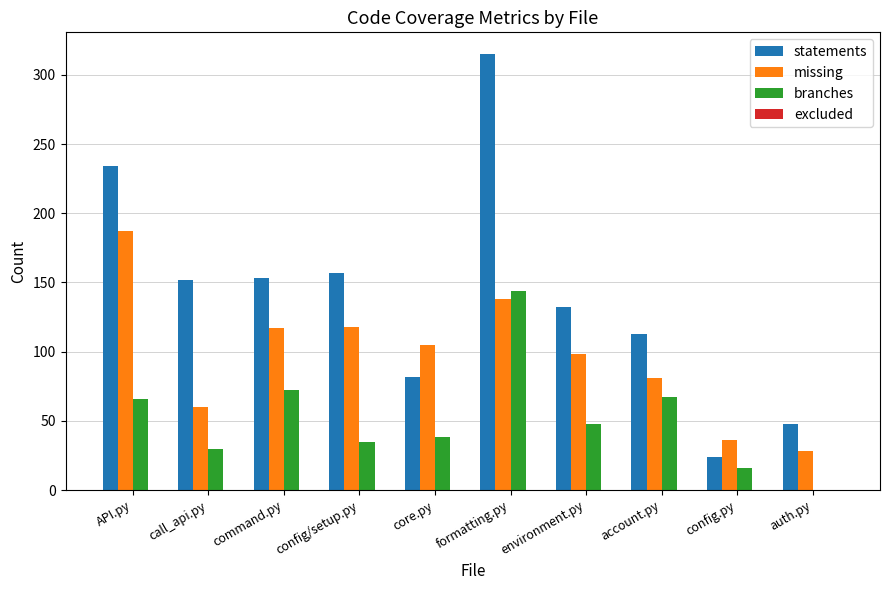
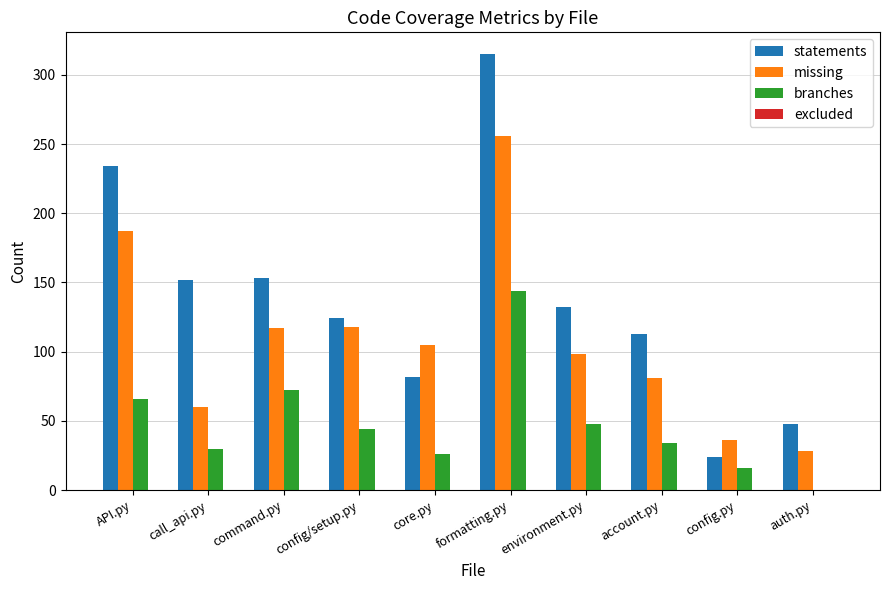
statements, config/setup.py: 157 -> 124
branches, config/setup.py: 35 -> 44
branches, core.py: 38 -> 26
missing, formatting.py: 138 -> 256
branches, account.py: 67 -> 34
